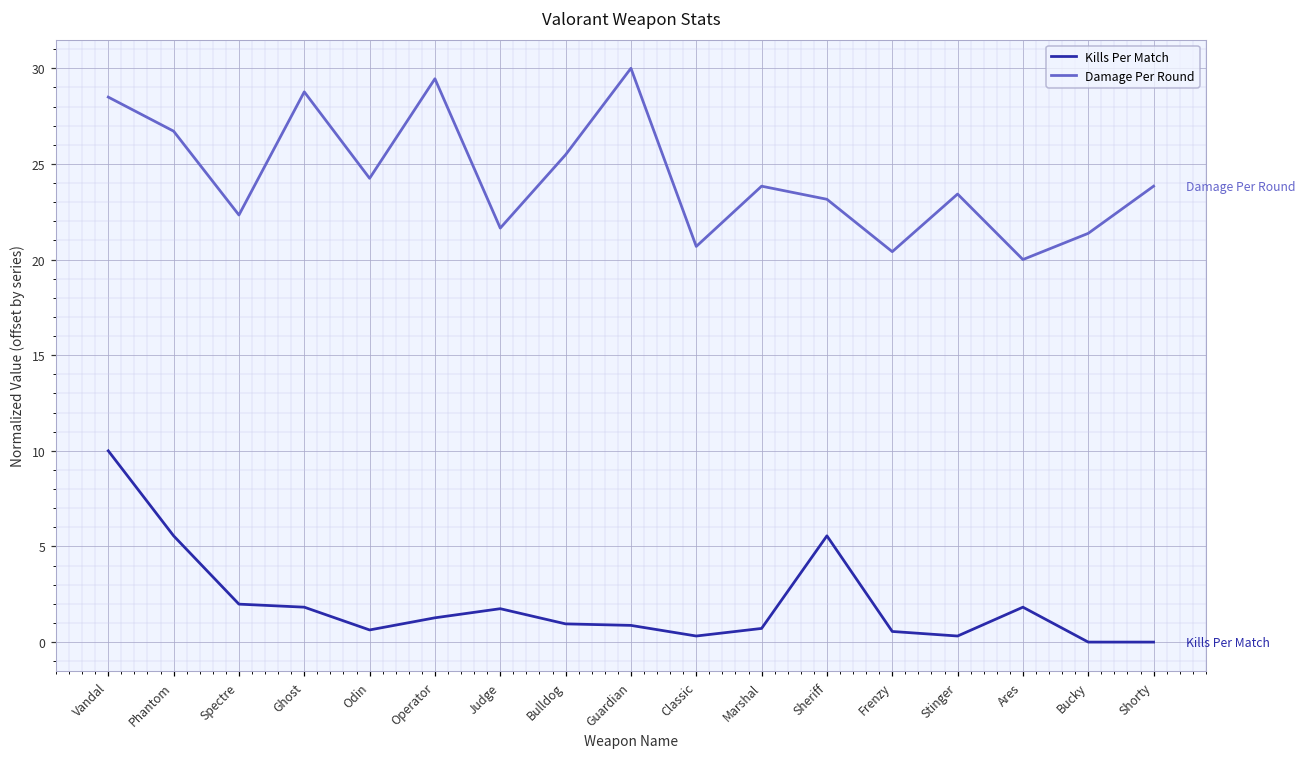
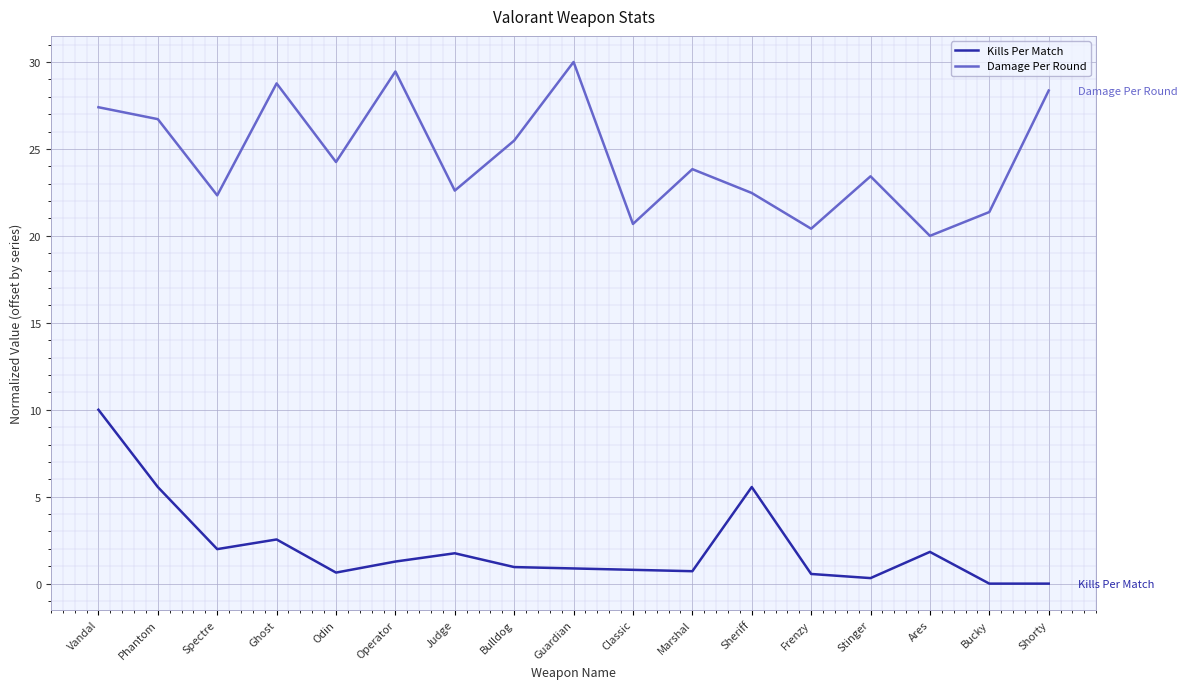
Damage Per Round, Vandal: 28.5 -> 27.4
Kills Per Match, Ghost: 1.8 -> 2.5
Damage Per Round, Judge: 21.6 -> 22.6
Kills Per Match, Classic: 0.3 -> 0.8
Damage Per Round, Sheriff: 23.2 -> 22.5
Damage Per Round, Shorty: 23.8 -> 28.4
